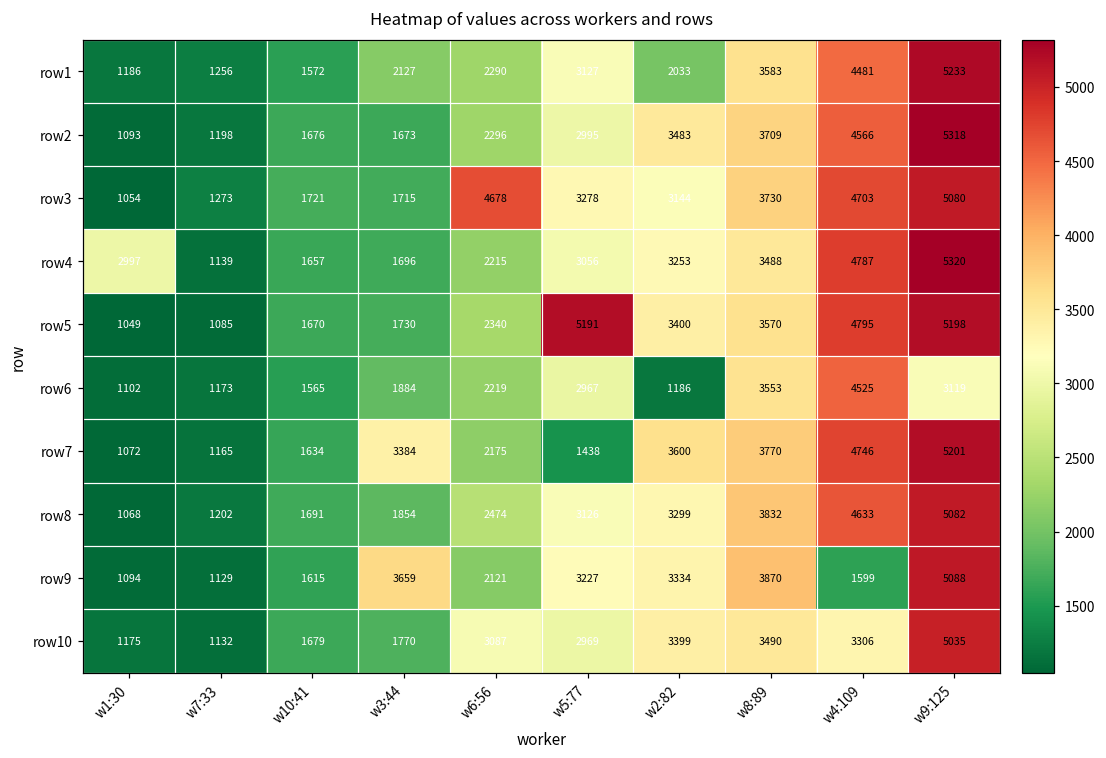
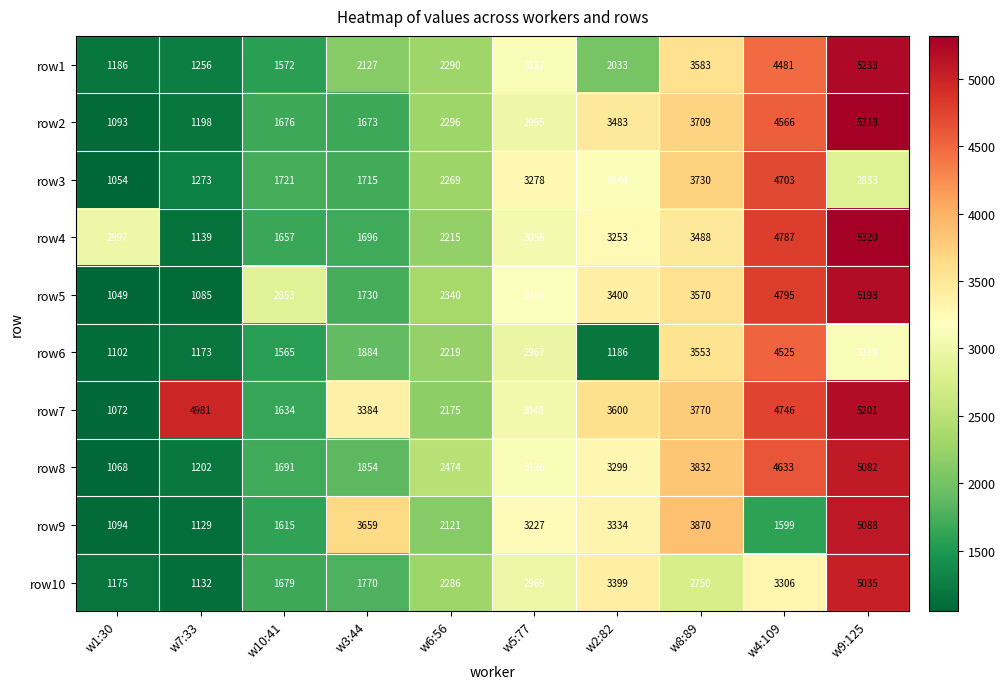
row3, w6:56: 4678 -> 2269
row3, w9:125: 5080 -> 2833
row5, w10:41: 1670 -> 2853
row5, w5:77: 5191 -> 3167
row7, w7:33: 1165 -> 4981
row7, w5:77: 1438 -> 3048
row10, w6:56: 3087 -> 2286
row10, w8:89: 3490 -> 2750
